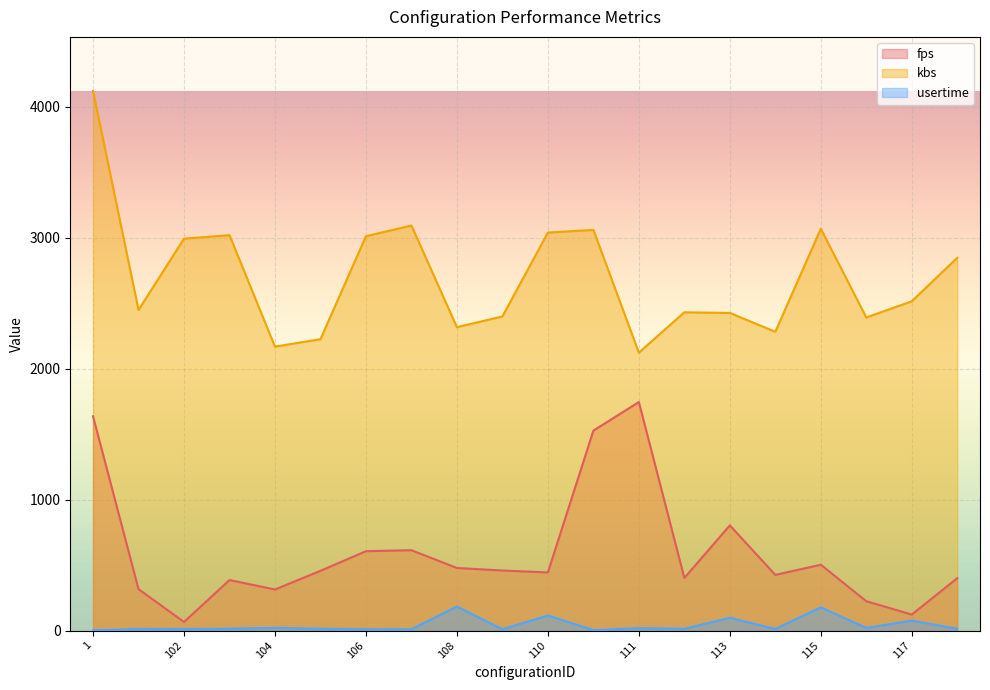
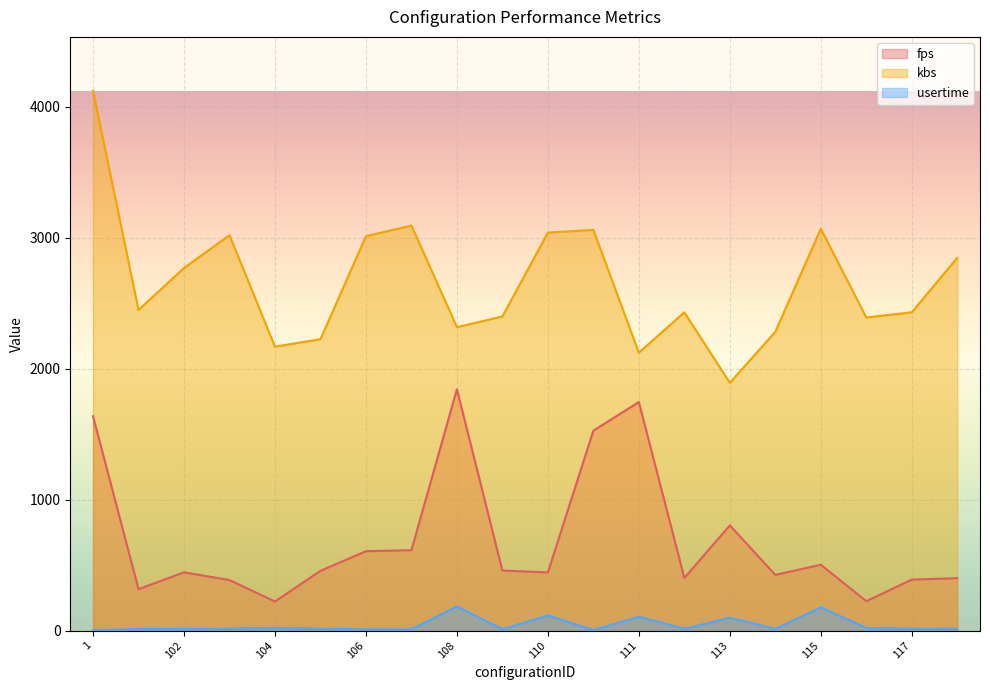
fps, 102: 70 -> 440
kbs, 102: 2990 -> 2770
fps, 104: 310 -> 220
fps, 108: 480 -> 1840
usertime, 111: 20 -> 110
kbs, 113: 2430 -> 1890
fps, 117: 120 -> 390
kbs, 117: 2510 -> 2430
usertime, 117: 80 -> 10
